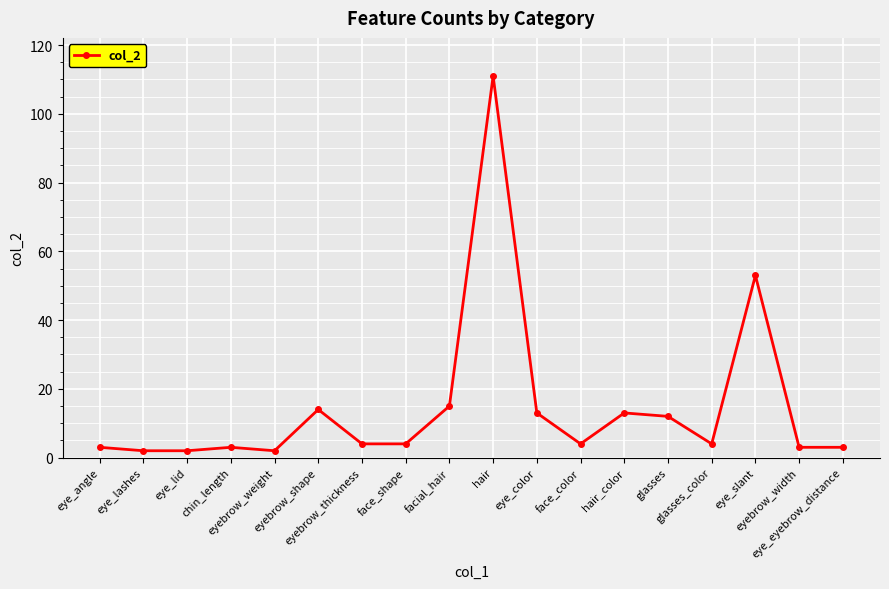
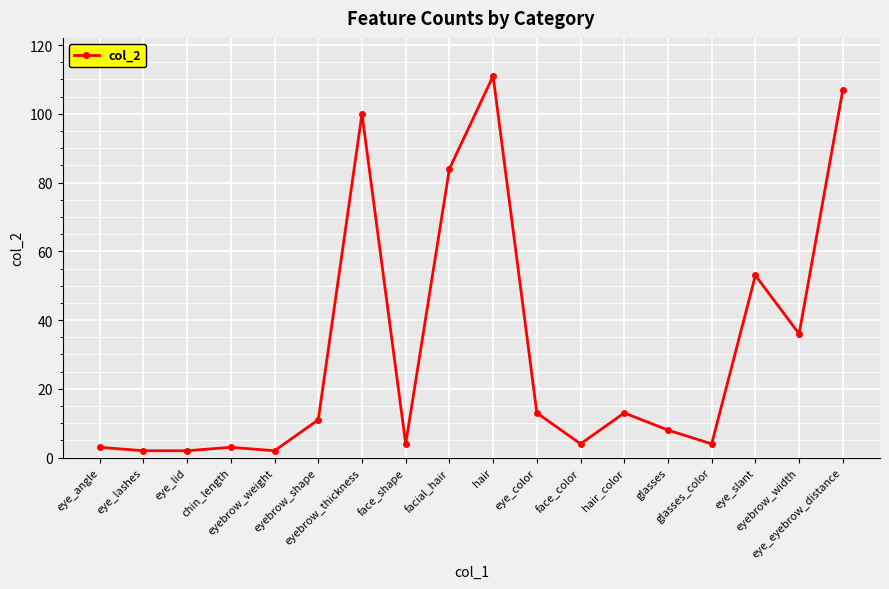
eyebrow_shape: 14 -> 11
eyebrow_thickness: 4 -> 100
facial_hair: 15 -> 84
glasses: 12 -> 8
eyebrow_width: 3 -> 36
eye_eyebrow_distance: 3 -> 107
